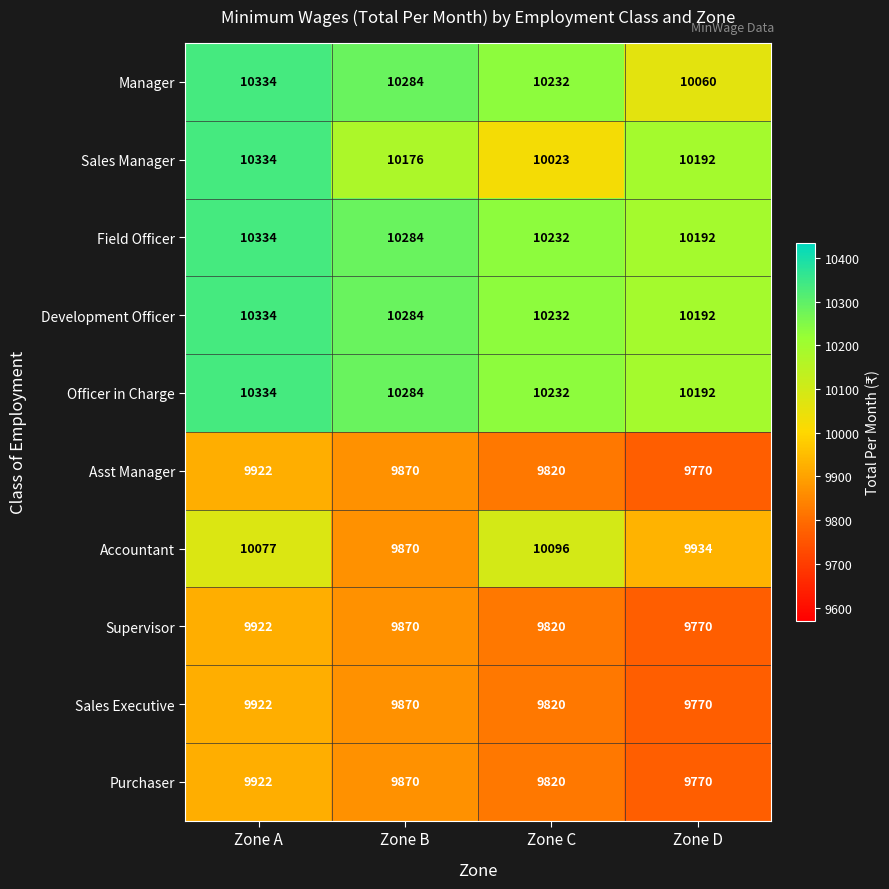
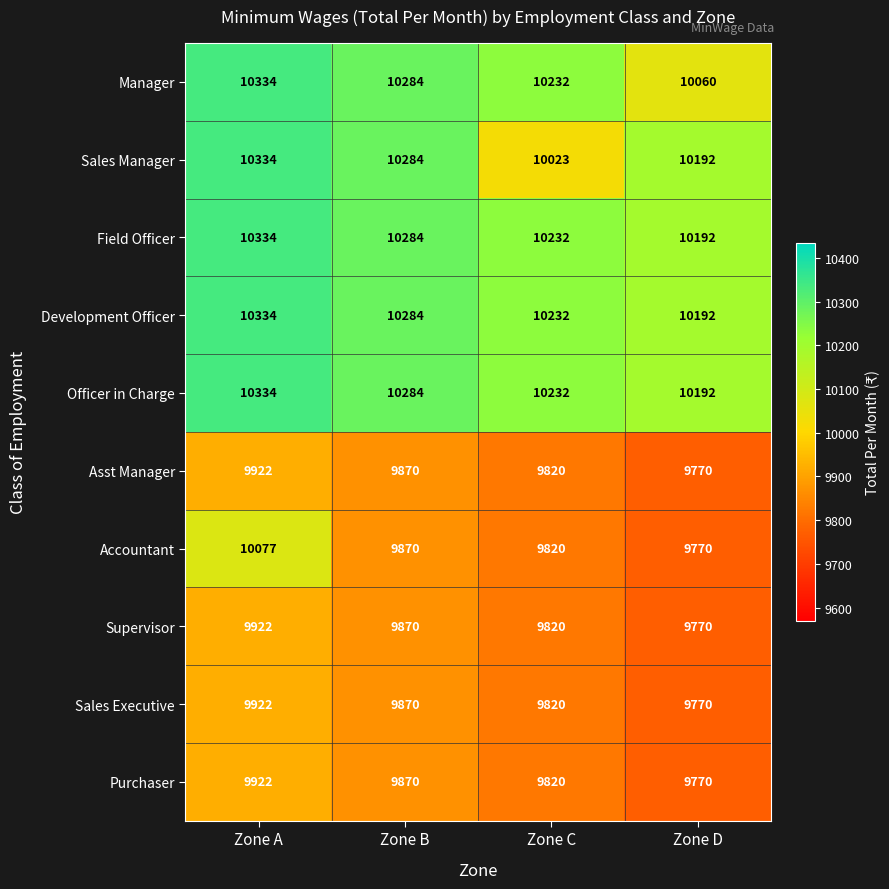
Sales Manager, Zone B: 10176 -> 10284
Accountant, Zone C: 10096 -> 9820
Accountant, Zone D: 9934 -> 9770
